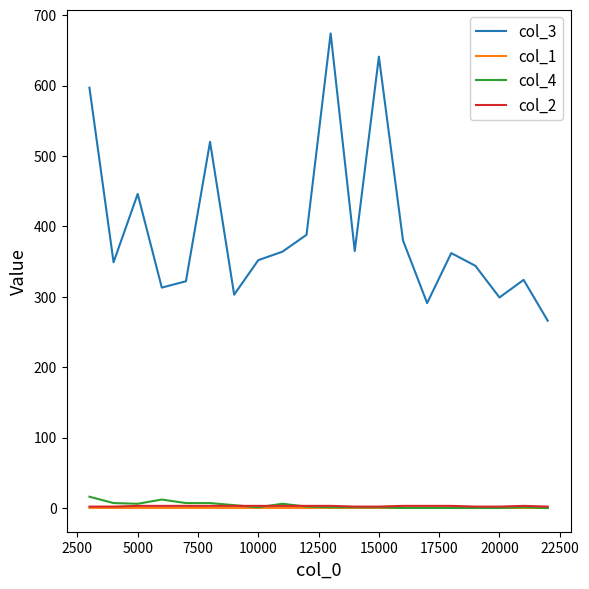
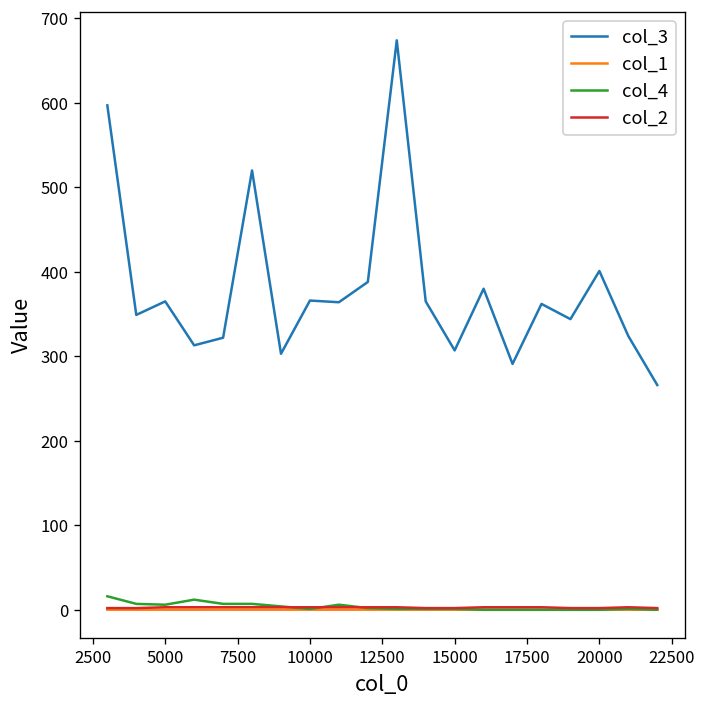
col_3, 5000: 450 -> 370
col_3, 10000: 350 -> 370
col_3, 15000: 640 -> 310
col_3, 20000: 300 -> 400
